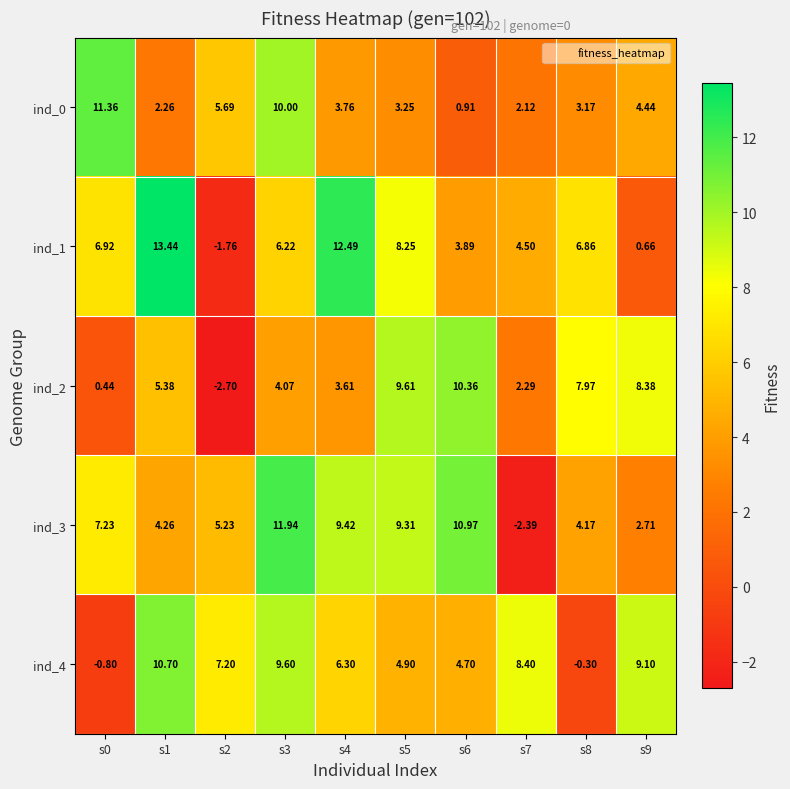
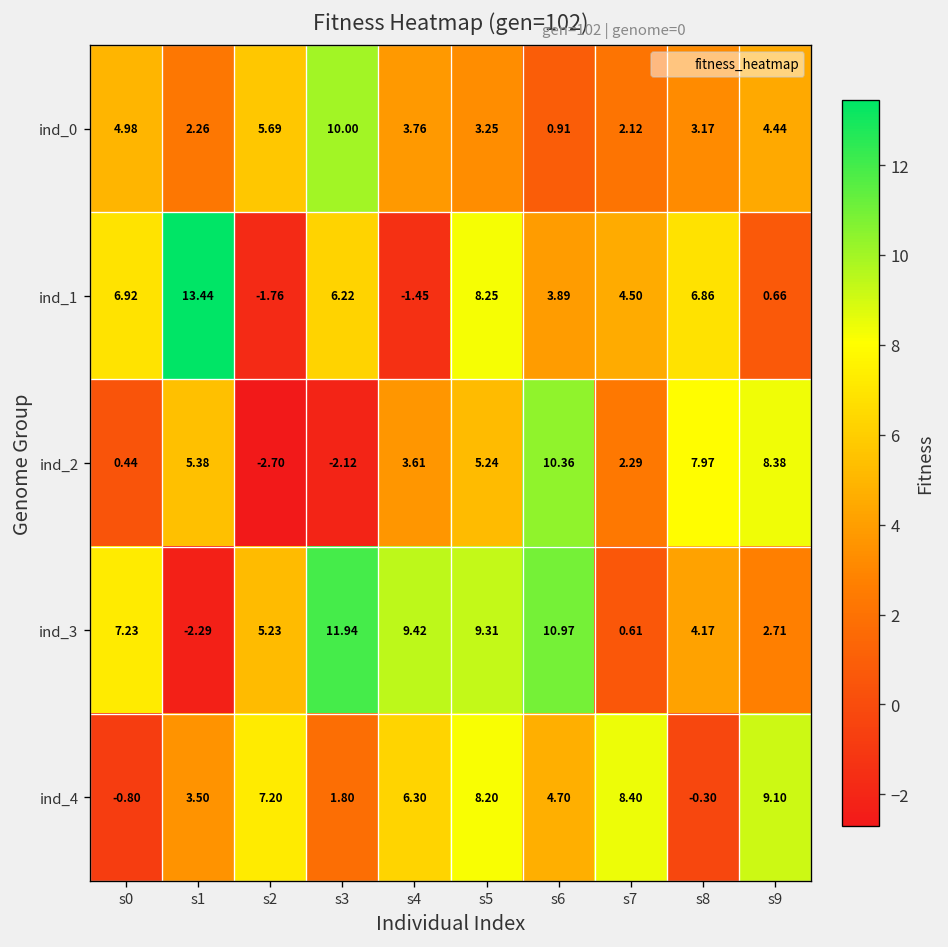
ind_0, s0: 11.36 -> 4.98
ind_1, s4: 12.49 -> -1.45
ind_2, s3: 4.07 -> -2.12
ind_2, s5: 9.61 -> 5.24
ind_3, s1: 4.26 -> -2.29
ind_3, s7: -2.39 -> 0.61
ind_4, s1: 10.70 -> 3.50
ind_4, s3: 9.60 -> 1.80
ind_4, s5: 4.90 -> 8.20
